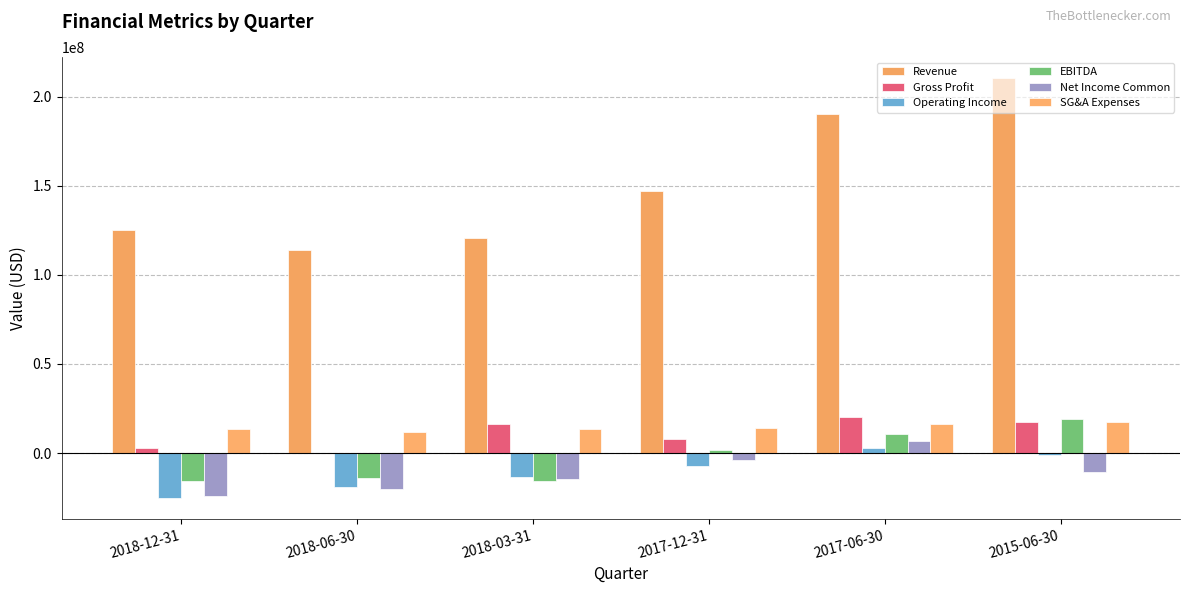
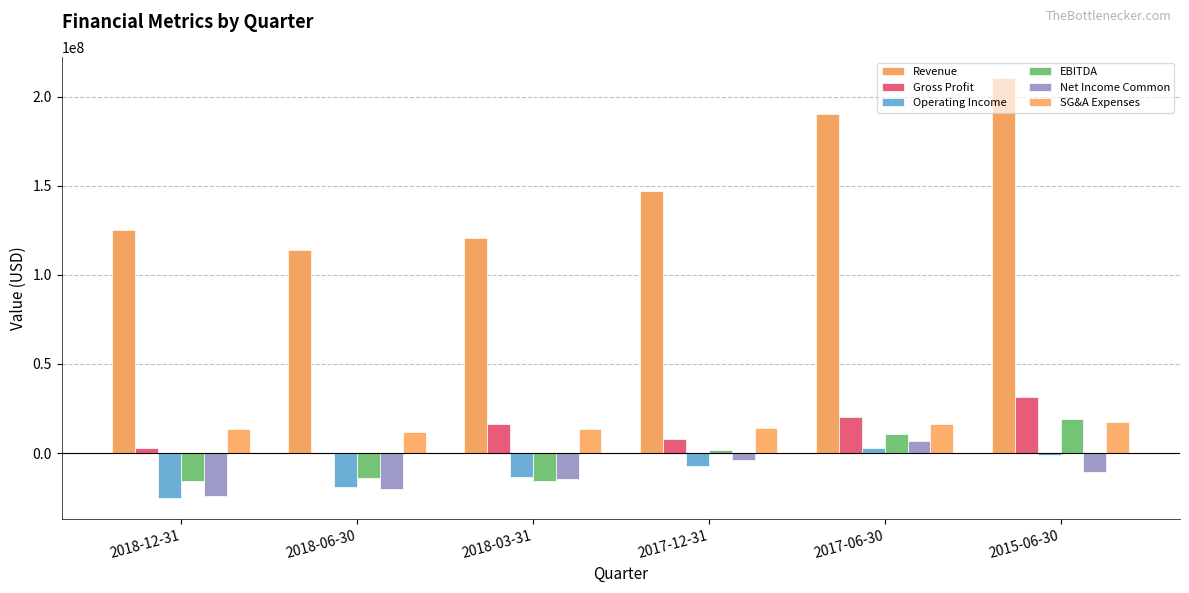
Gross Profit, 2015-06-30: 17000000 -> 31000000
